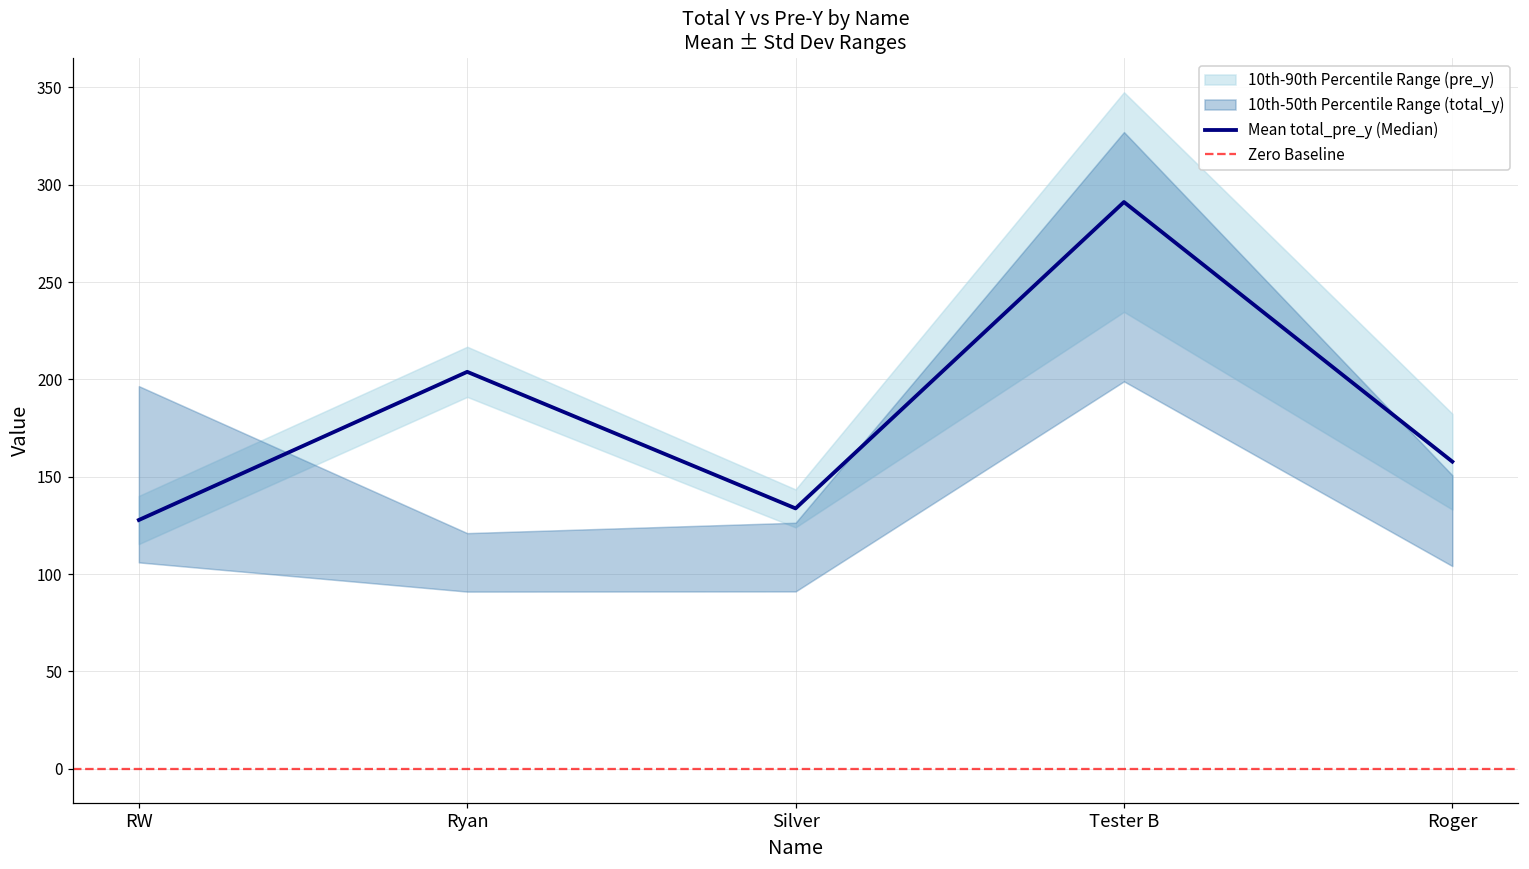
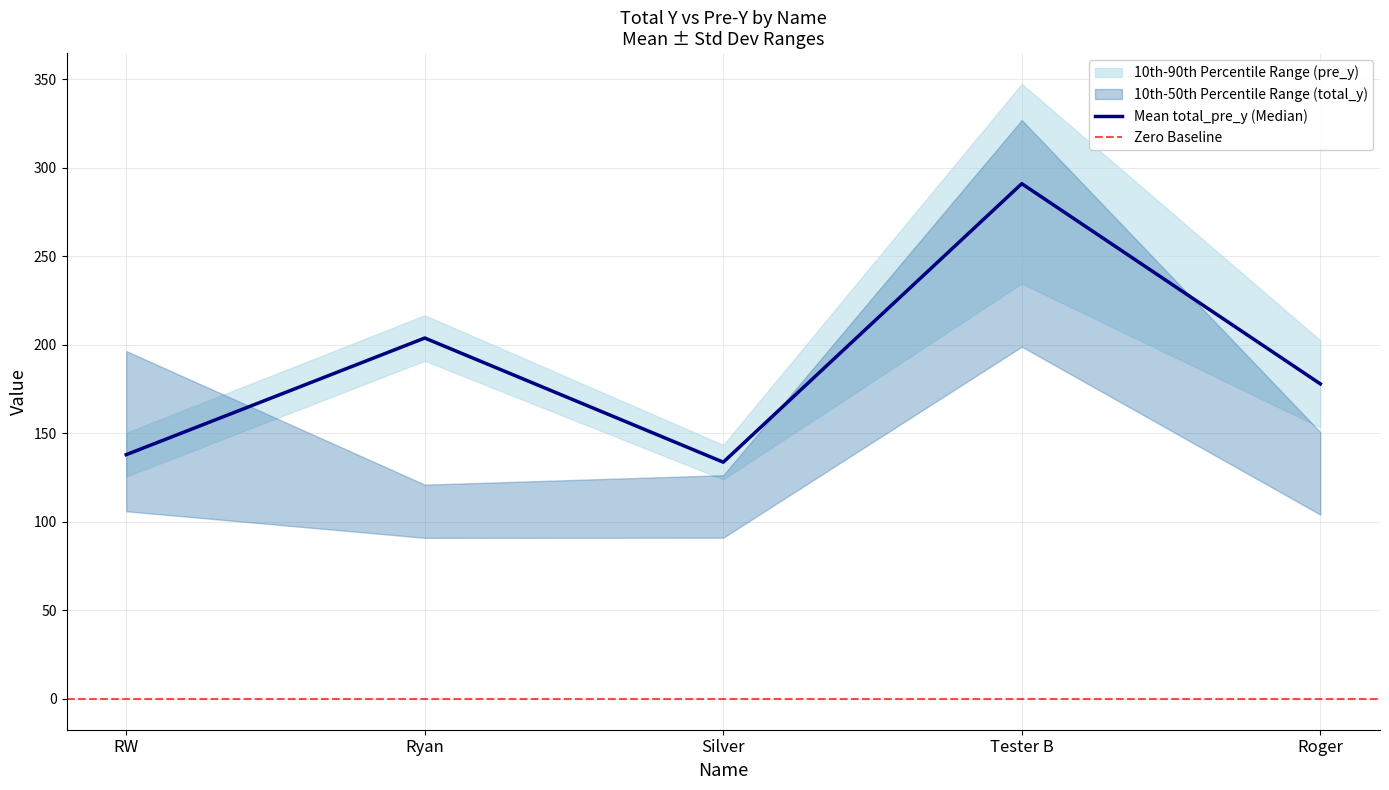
Mean total_pre_y (Median), RW: 128 -> 138
Mean total_pre_y (Median), Roger: 158 -> 178
